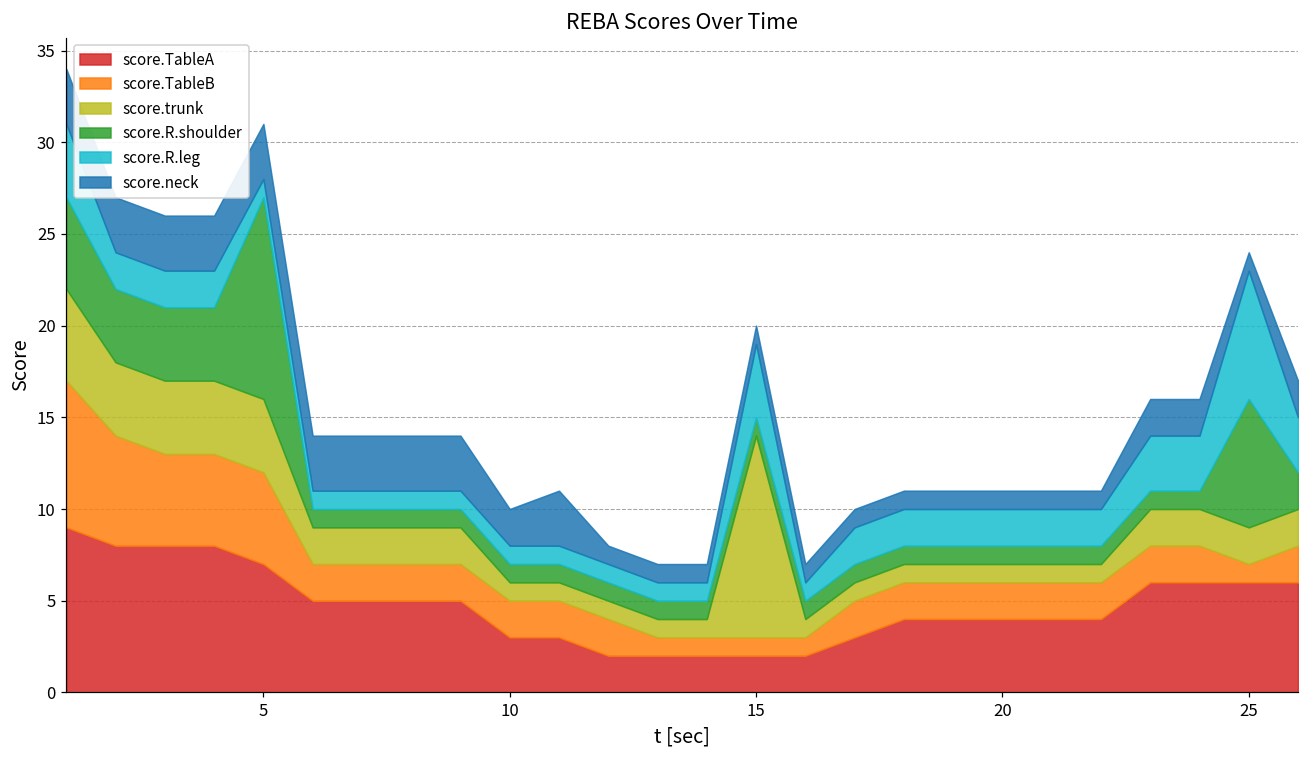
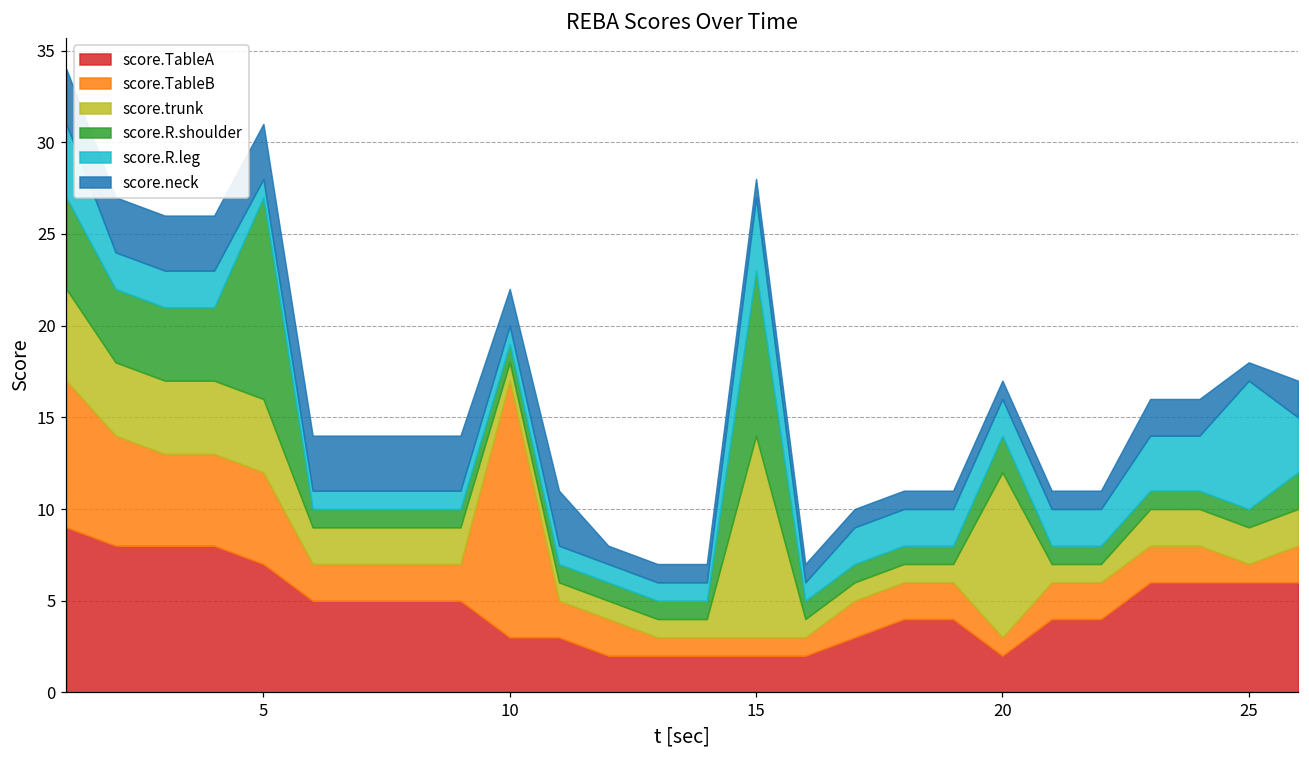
score.TableB, 10: 2 -> 14
score.R.shoulder, 15: 1 -> 9
score.TableA, 20: 4 -> 2
score.TableB, 20: 2 -> 1
score.trunk, 20: 1 -> 9
score.R.shoulder, 20: 1 -> 2
score.R.shoulder, 25: 7 -> 1
